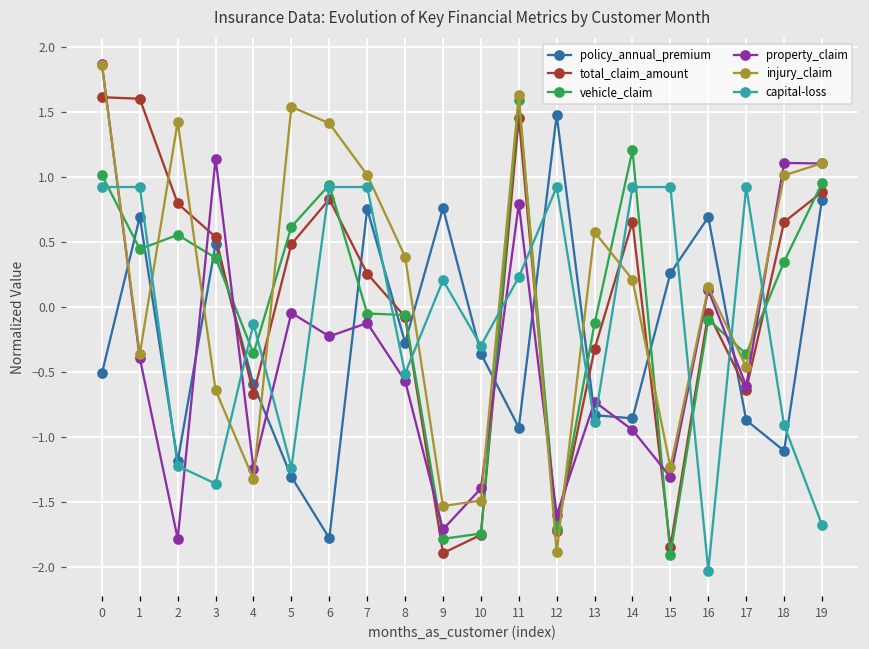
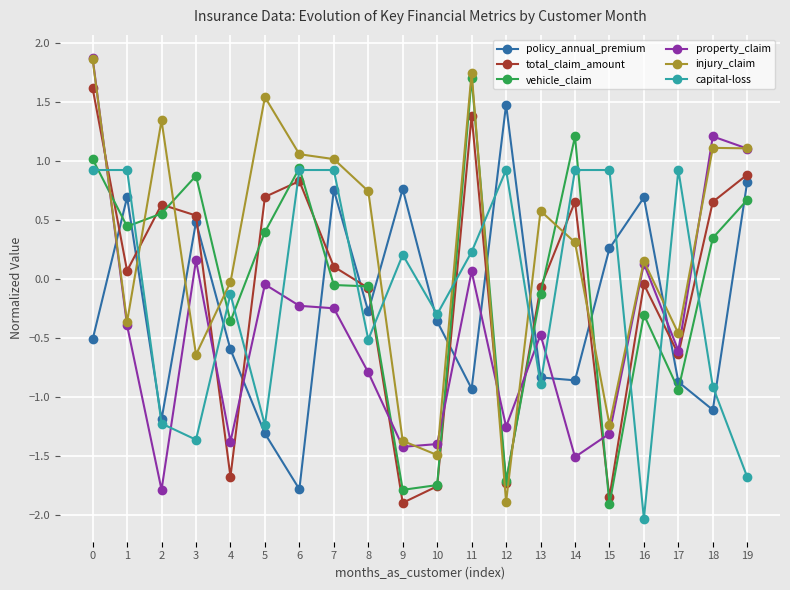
total_claim_amount, 1: 1.60 -> 0.07
total_claim_amount, 2: 0.79 -> 0.63
injury_claim, 2: 1.42 -> 1.34
vehicle_claim, 3: 0.38 -> 0.87
property_claim, 3: 1.14 -> 0.16
total_claim_amount, 4: -0.67 -> -1.68
property_claim, 4: -1.25 -> -1.38
injury_claim, 4: -1.33 -> -0.03
total_claim_amount, 5: 0.48 -> 0.69
vehicle_claim, 5: 0.62 -> 0.40
injury_claim, 6: 1.41 -> 1.05
total_claim_amount, 7: 0.25 -> 0.10
property_claim, 7: -0.13 -> -0.25
property_claim, 8: -0.57 -> -0.79
injury_claim, 8: 0.38 -> 0.74
property_claim, 9: -1.71 -> -1.42
injury_claim, 9: -1.53 -> -1.37
total_claim_amount, 11: 1.46 -> 1.38
vehicle_claim, 11: 1.59 -> 1.70
property_claim, 11: 0.79 -> 0.06
injury_claim, 11: 1.63 -> 1.75
property_claim, 12: -1.60 -> -1.25
total_claim_amount, 13: -0.33 -> -0.07
property_claim, 13: -0.73 -> -0.47
property_claim, 14: -0.95 -> -1.51
injury_claim, 14: 0.21 -> 0.31
vehicle_claim, 16: -0.10 -> -0.30
vehicle_claim, 17: -0.36 -> -0.94
property_claim, 18: 1.11 -> 1.21
injury_claim, 18: 1.01 -> 1.11
vehicle_claim, 19: 0.95 -> 0.67
